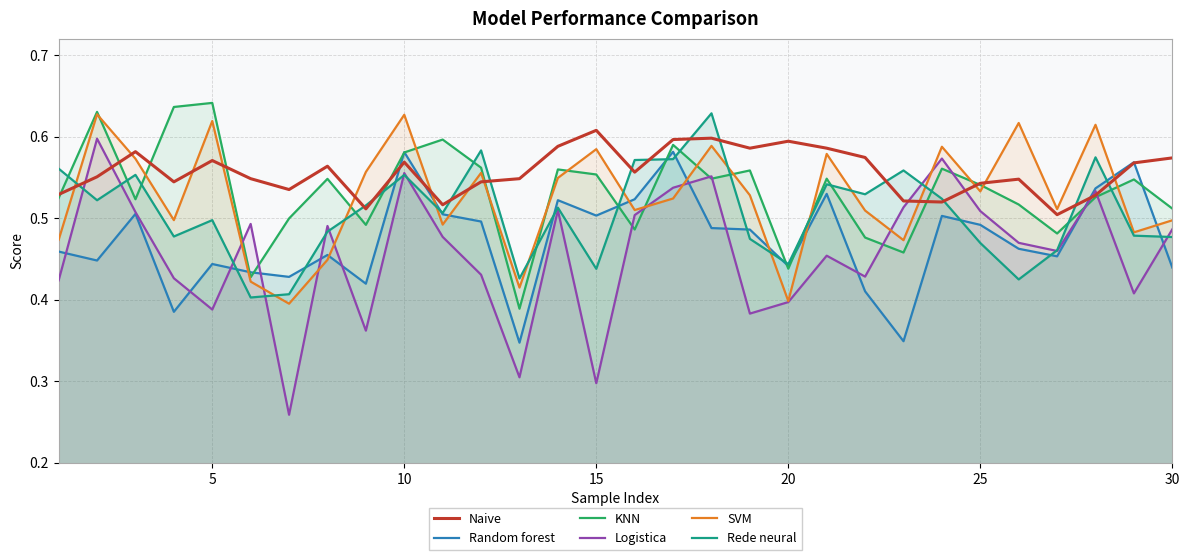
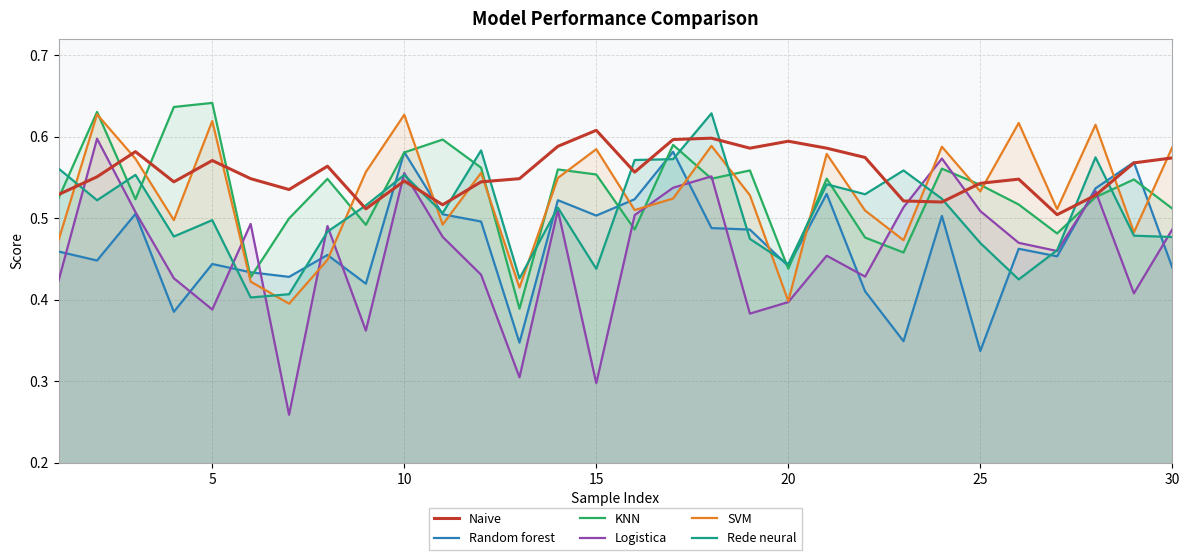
Naive, 10: 0.57 -> 0.55
Random forest, 25: 0.49 -> 0.34
SVM, 30: 0.50 -> 0.59
